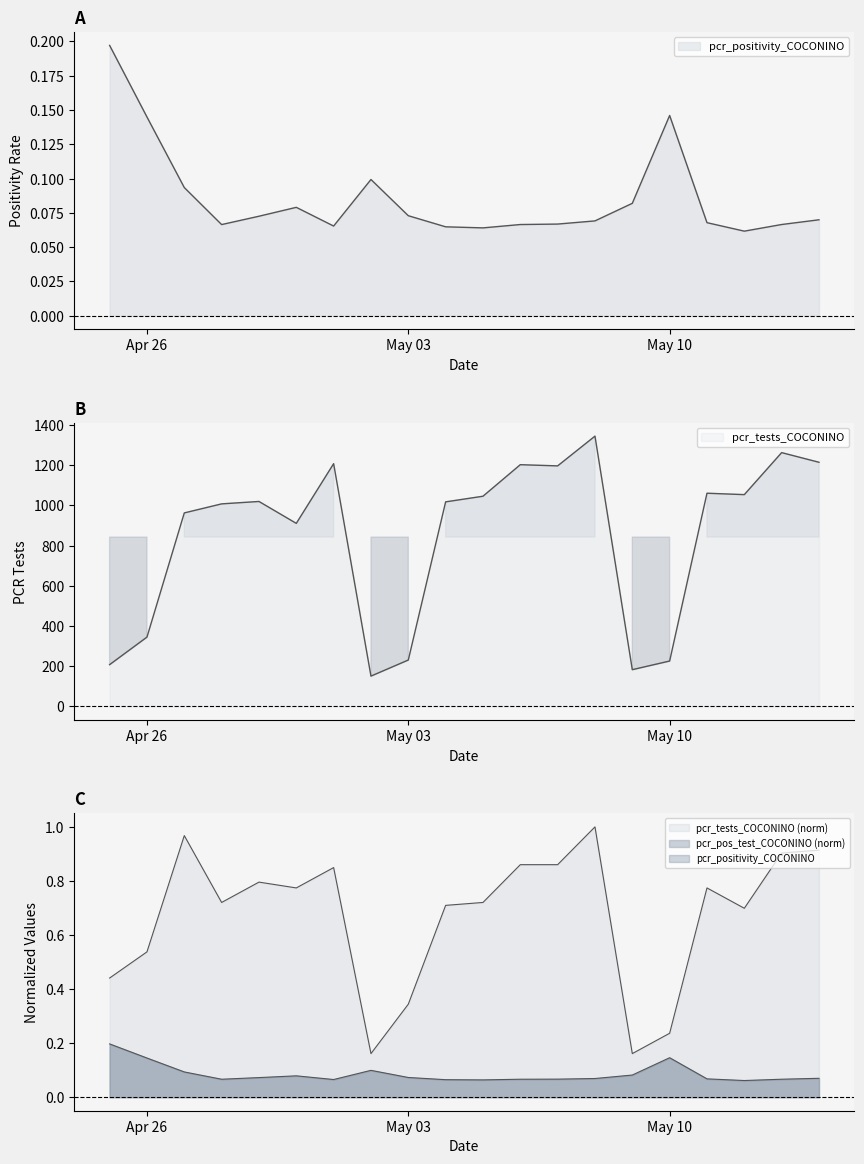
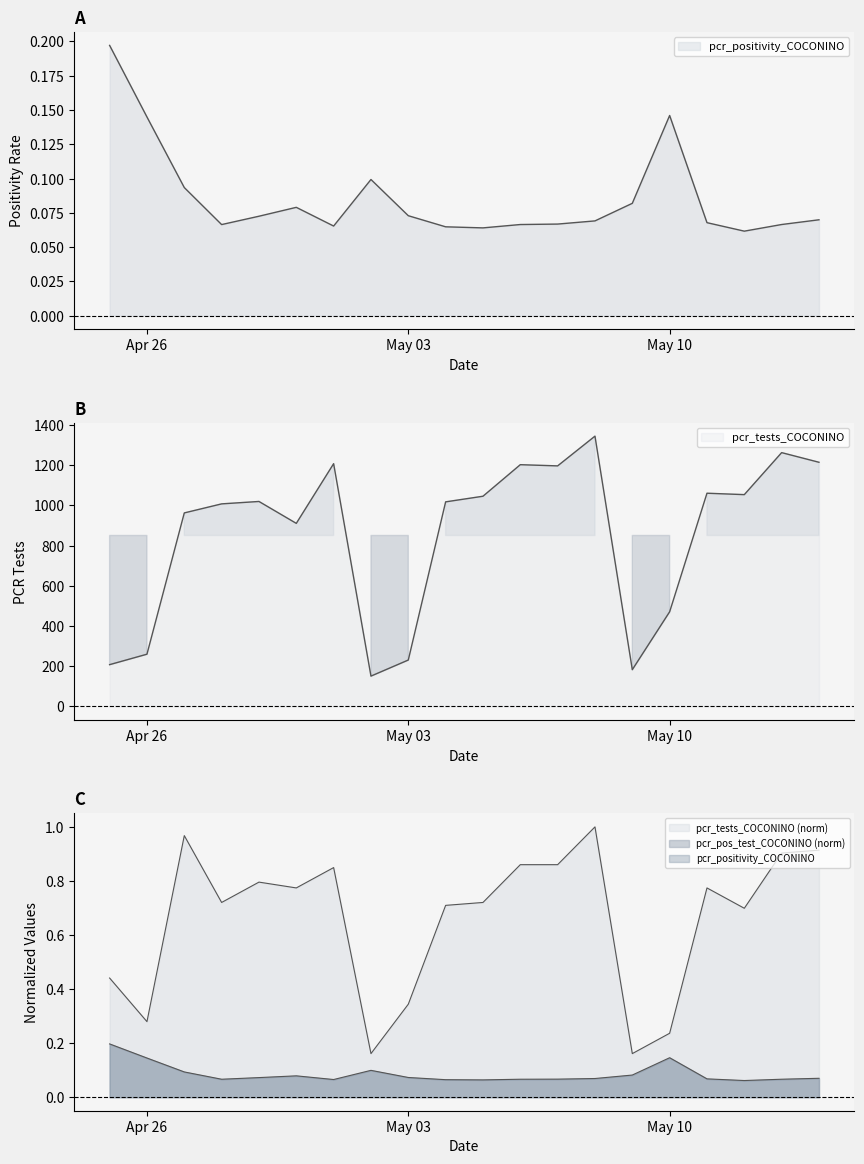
B, Apr 26: 350 -> 260
B, May 10: 230 -> 470
C, pcr_tests_COCONINO (norm), Apr 26: 0.54 -> 0.28
